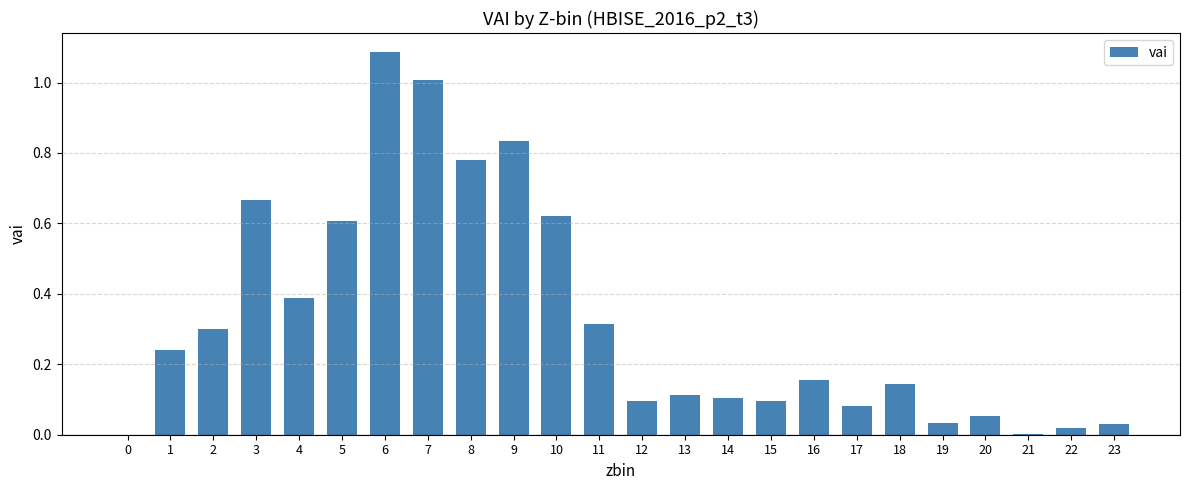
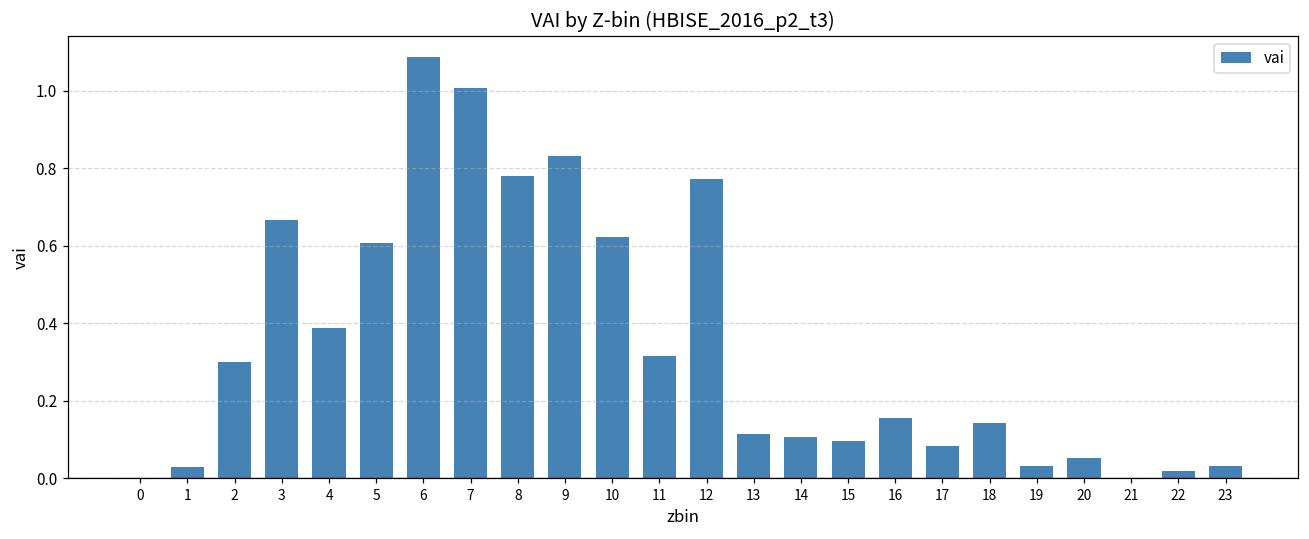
1: 0.24 -> 0.03
12: 0.10 -> 0.77
